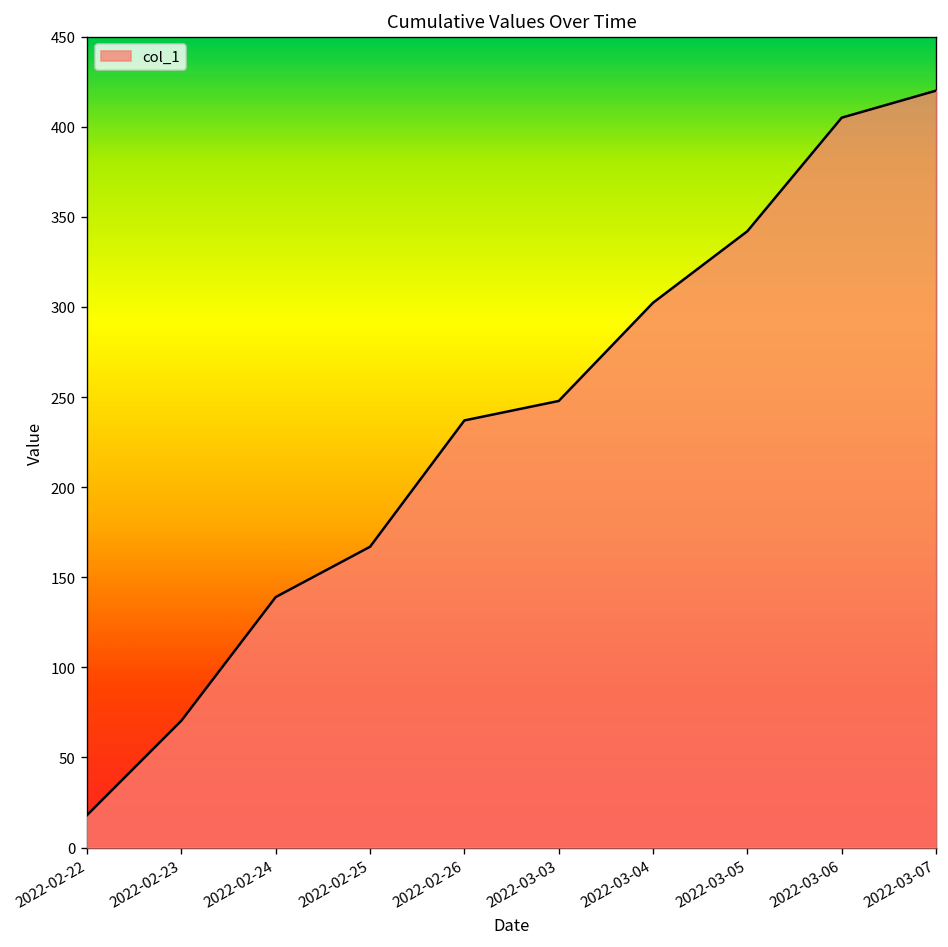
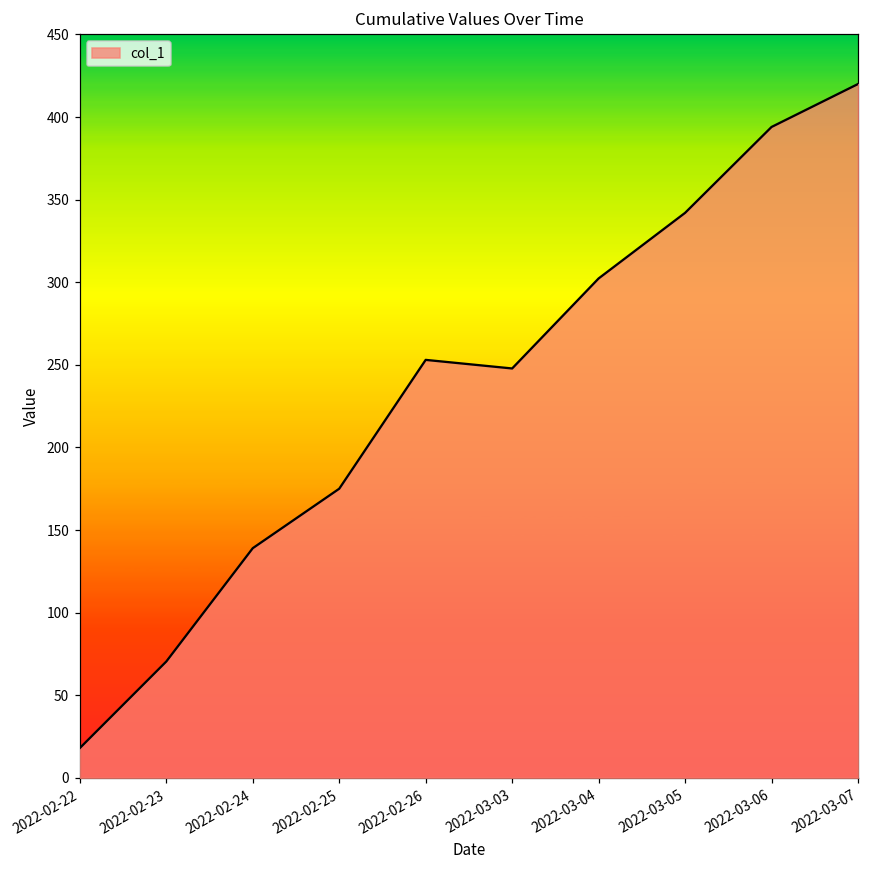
2022-02-25: 167 -> 175
2022-02-26: 237 -> 253
2022-03-06: 405 -> 394
